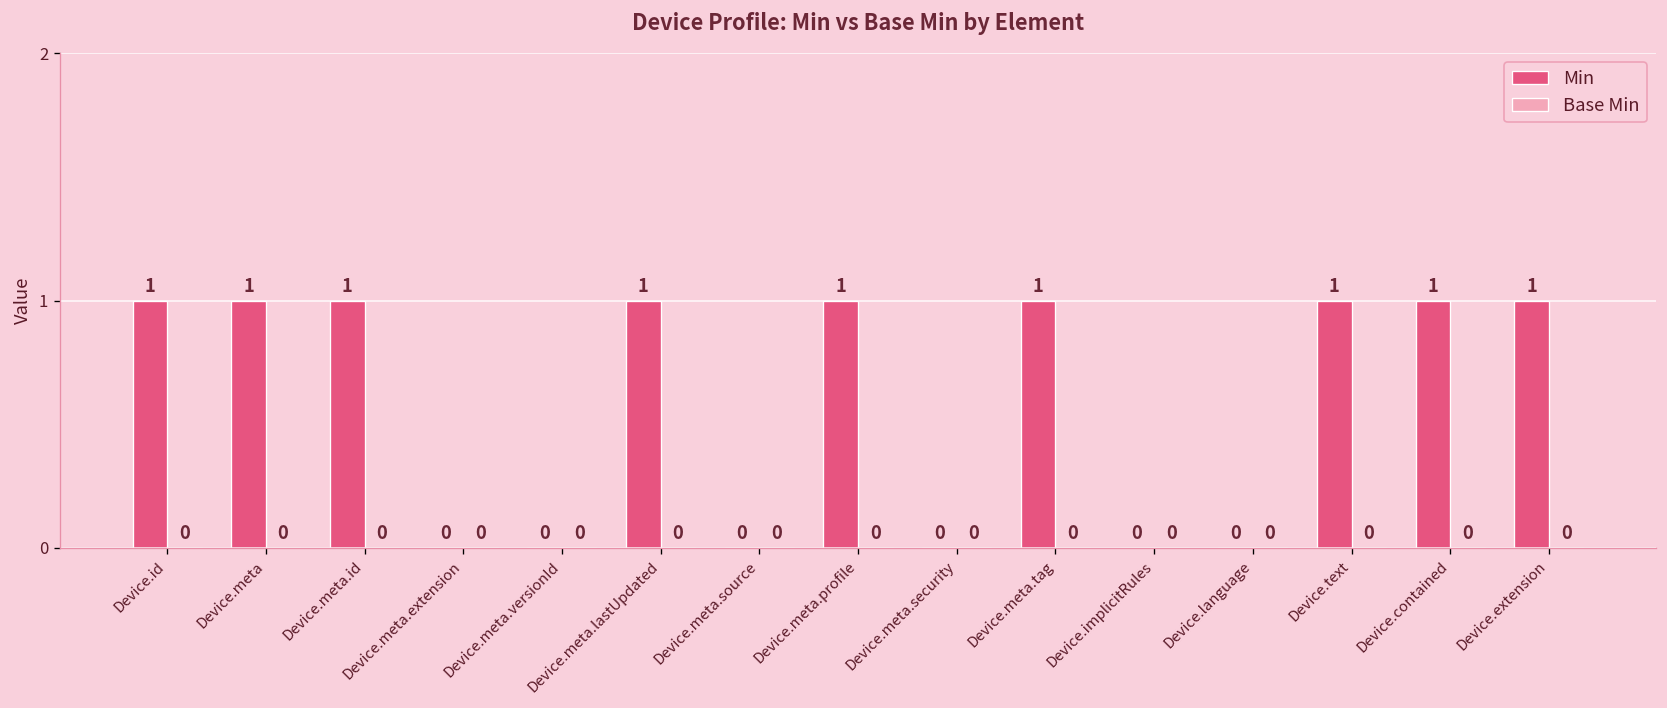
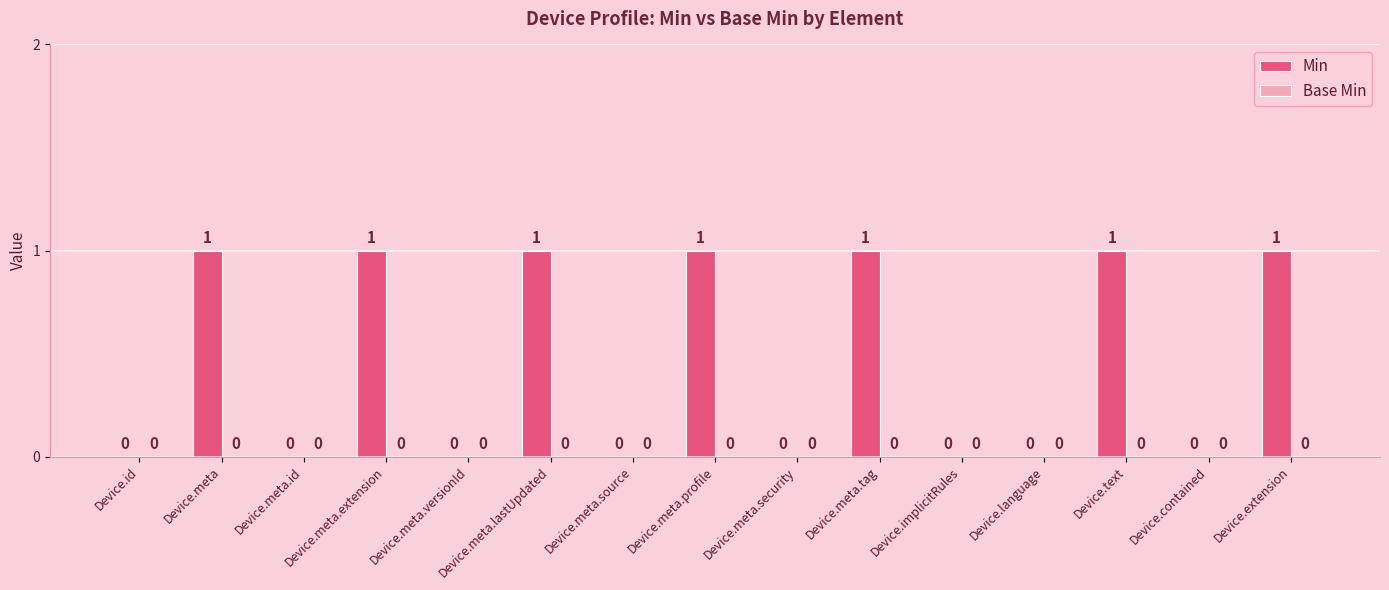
Min, Device.id: 1 -> 0
Min, Device.meta.id: 1 -> 0
Min, Device.meta.extension: 0 -> 1
Min, Device.contained: 1 -> 0
